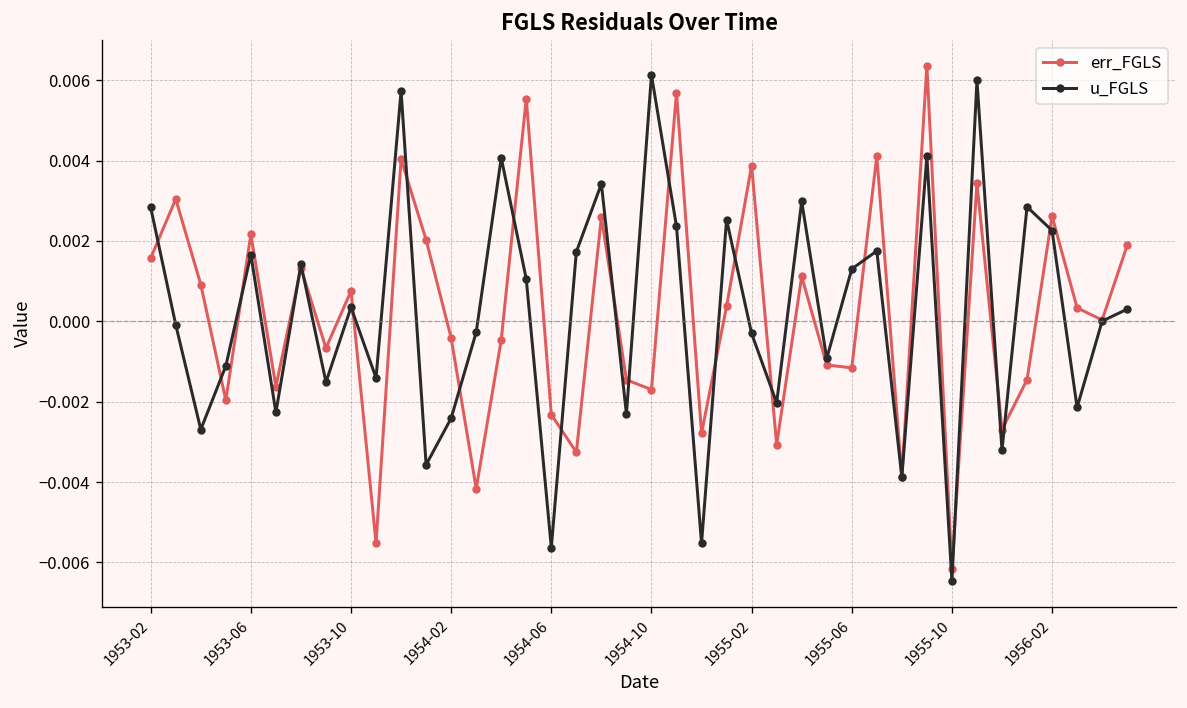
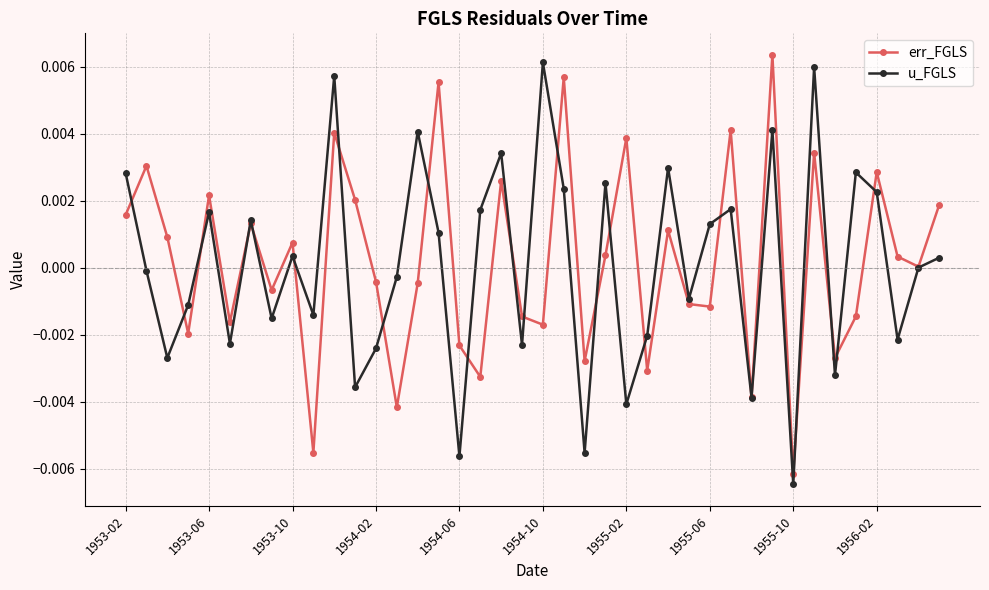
u_FGLS, 1955-02: -0.0003 -> -0.0041
err_FGLS, 1956-02: 0.0026 -> 0.0029
